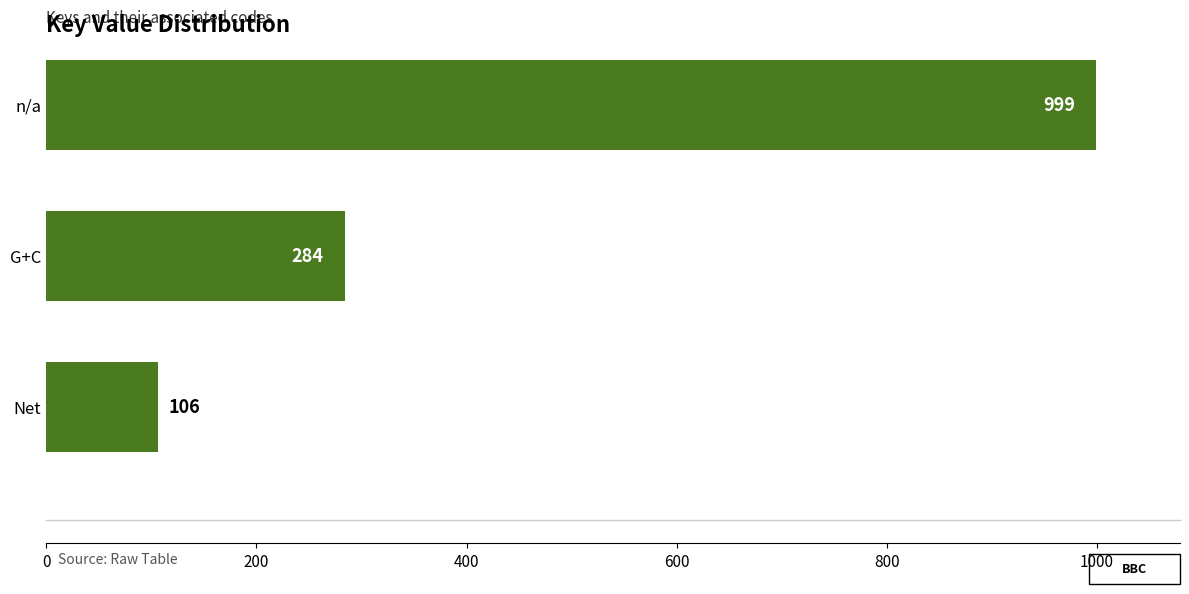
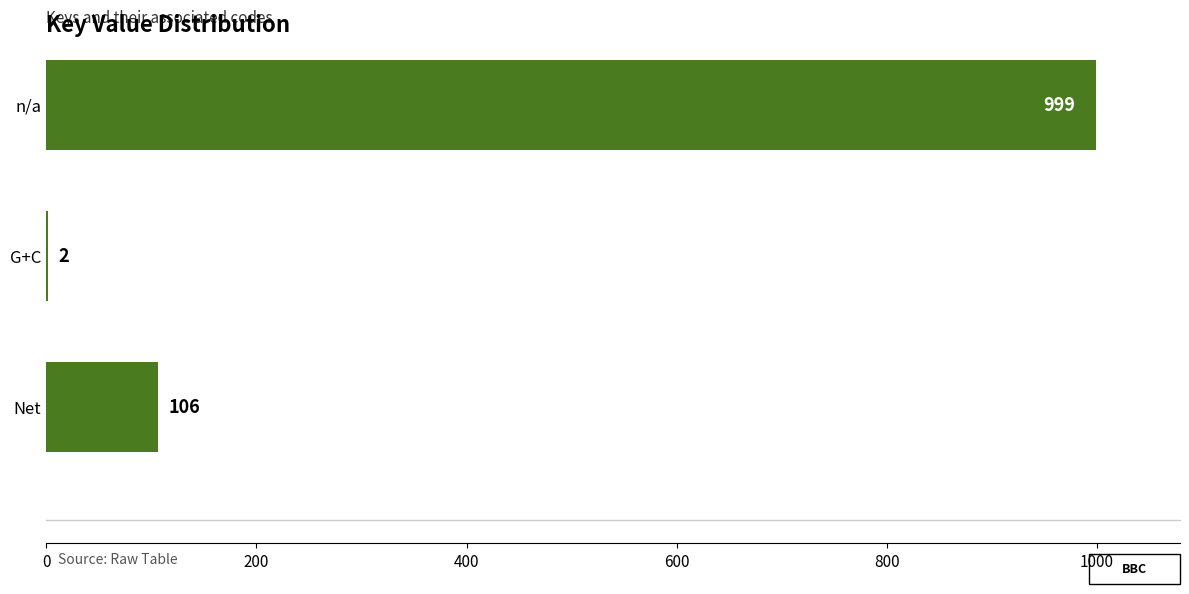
G+C: 284 -> 2
